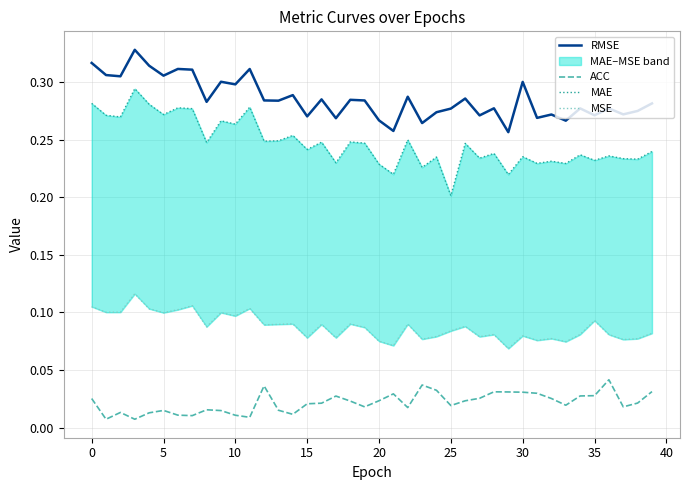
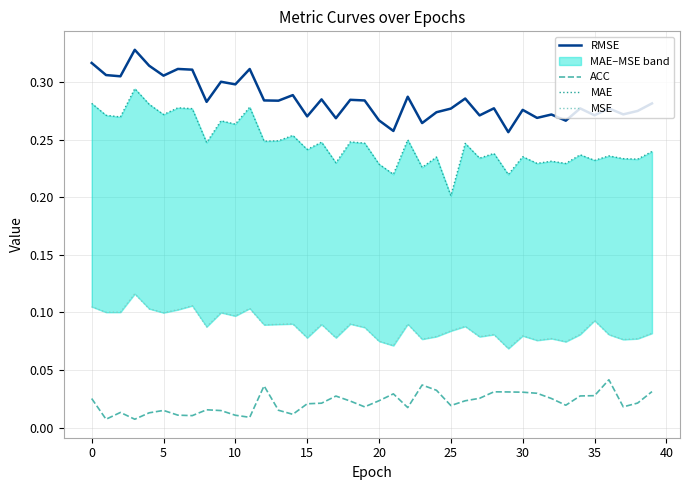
RMSE, 30: 0.300 -> 0.276
